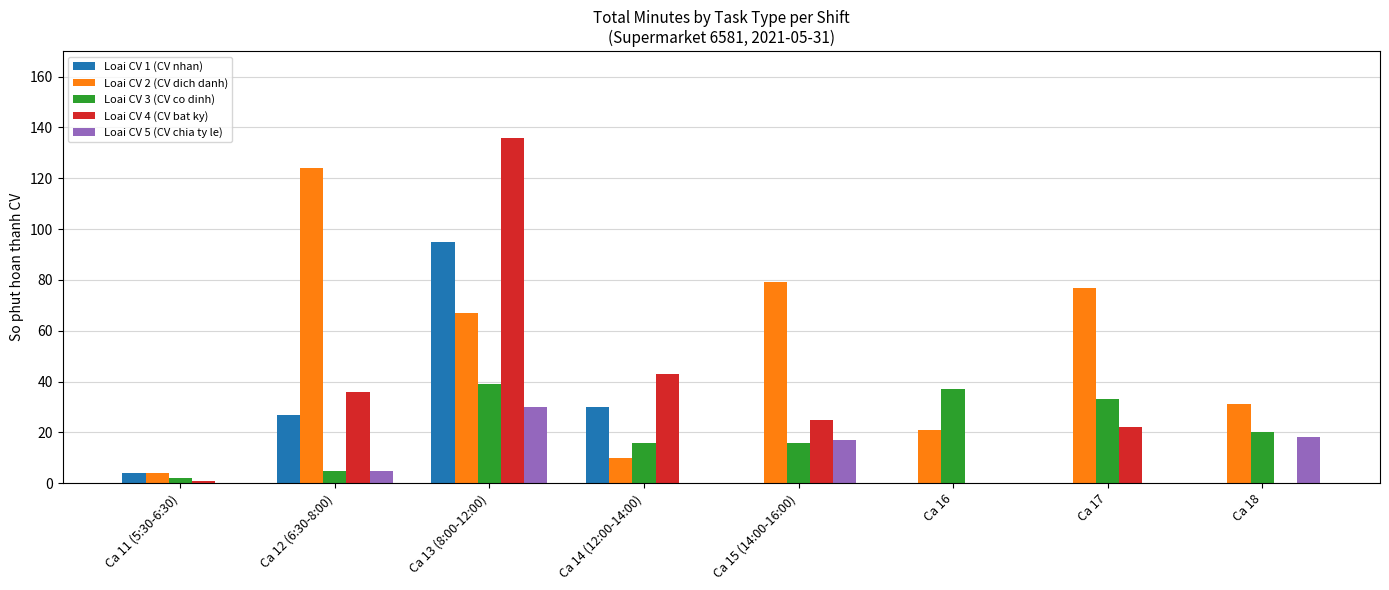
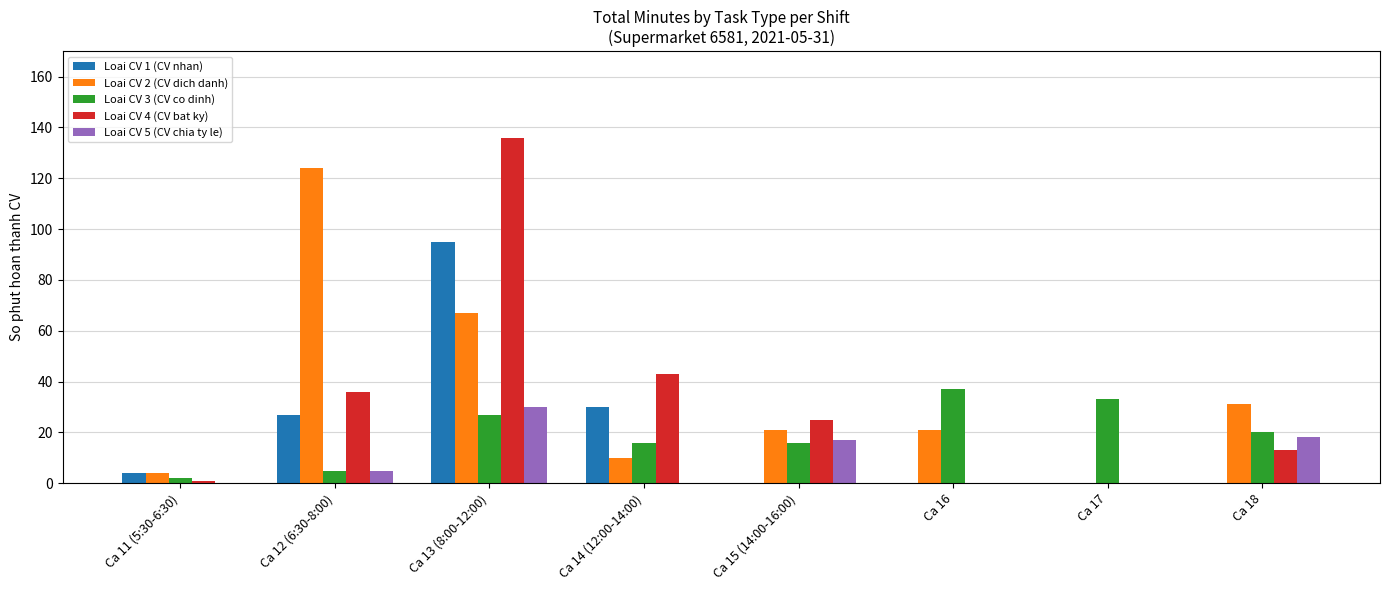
Loai CV 3 (CV co dinh), Ca 13 (8:00-12:00): 39 -> 27
Loai CV 2 (CV dich danh), Ca 15 (14:00-16:00): 79 -> 21
Loai CV 2 (CV dich danh), Ca 17: 77 -> 0
Loai CV 4 (CV bat ky), Ca 17: 22 -> 0
Loai CV 4 (CV bat ky), Ca 18: 0 -> 13
